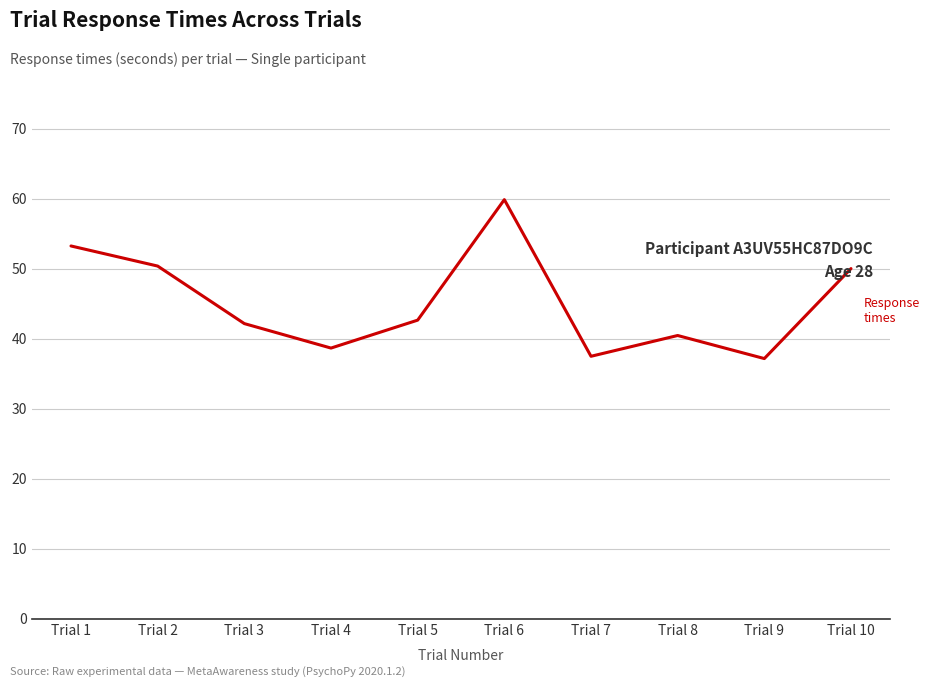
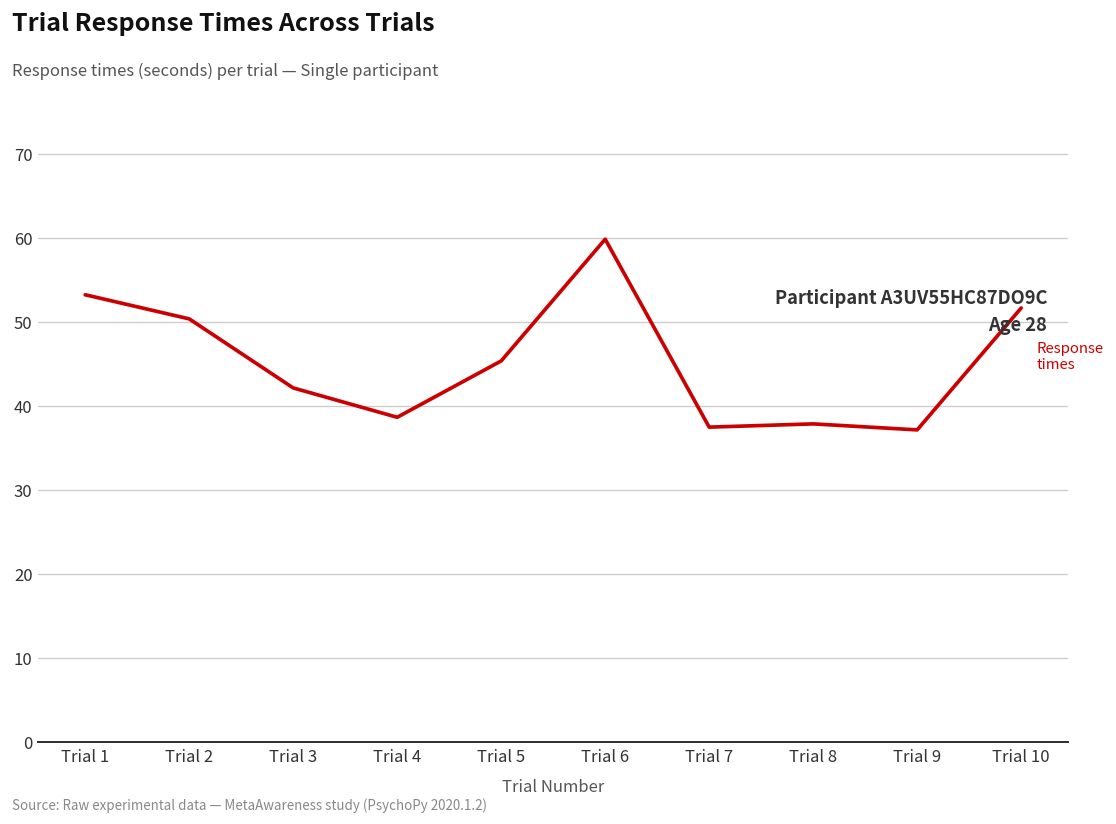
Trial 5: 43 -> 45
Trial 8: 40 -> 38
Trial 10: 50 -> 52
